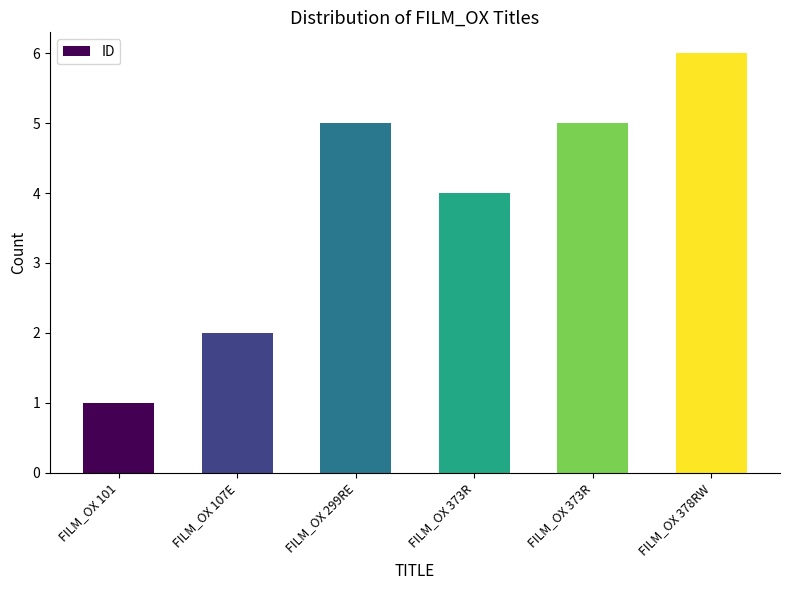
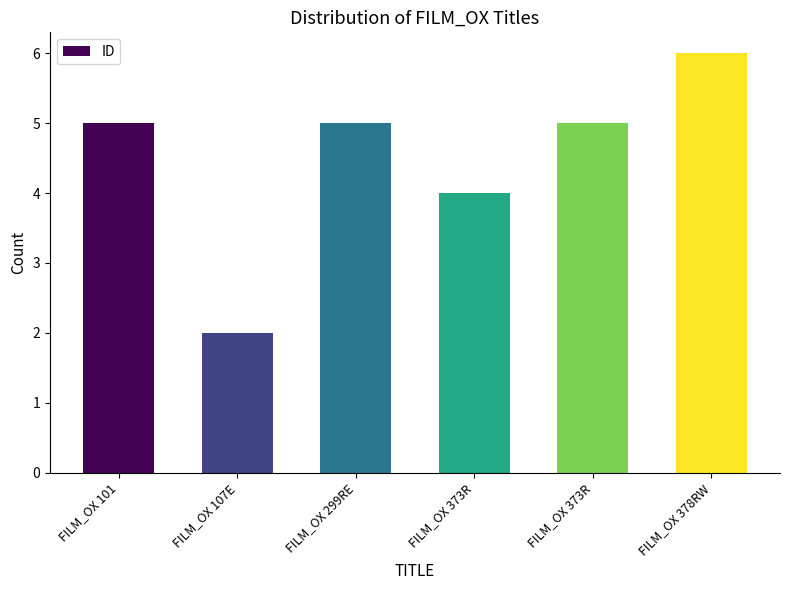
FILM_OX 101: 1 -> 5
